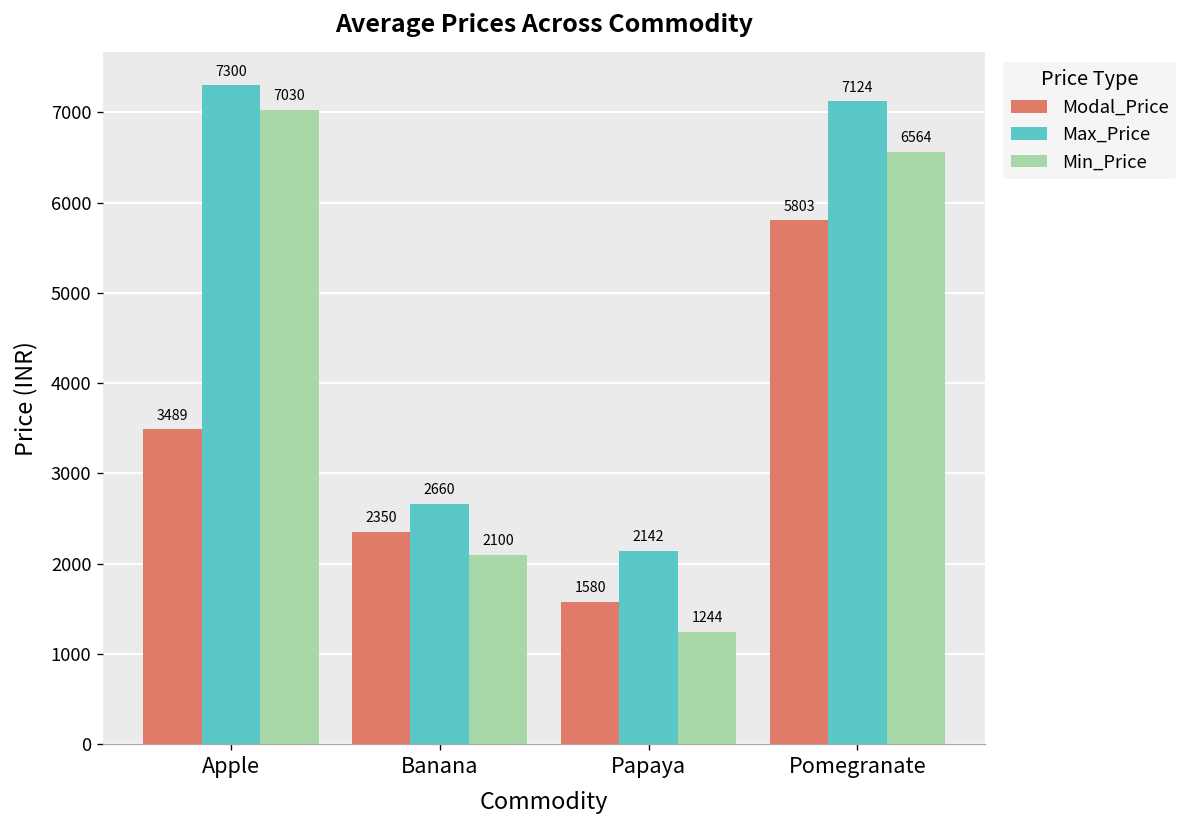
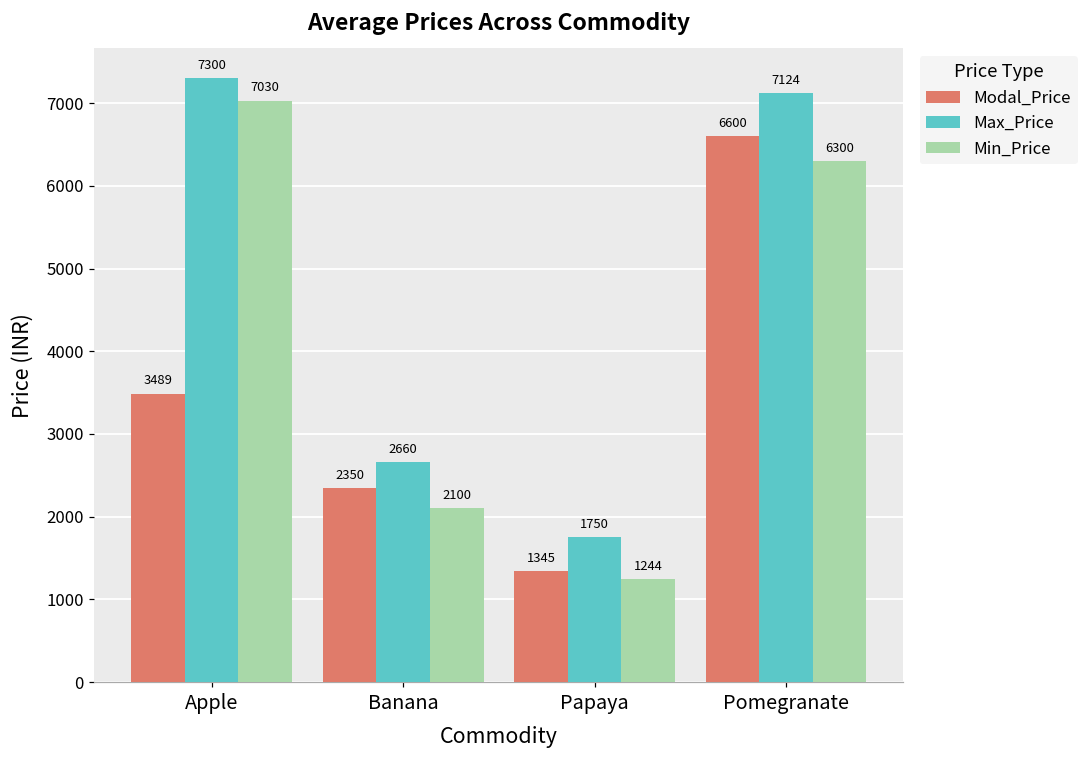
Modal_Price, Papaya: 1580 -> 1345
Max_Price, Papaya: 2142 -> 1750
Modal_Price, Pomegranate: 5803 -> 6600
Min_Price, Pomegranate: 6564 -> 6300
